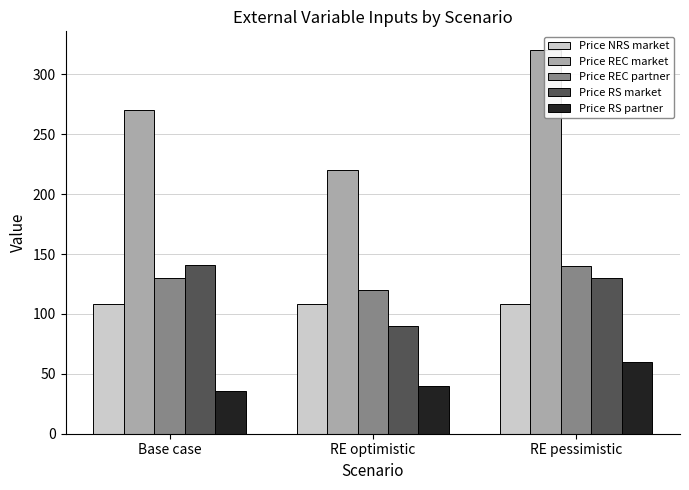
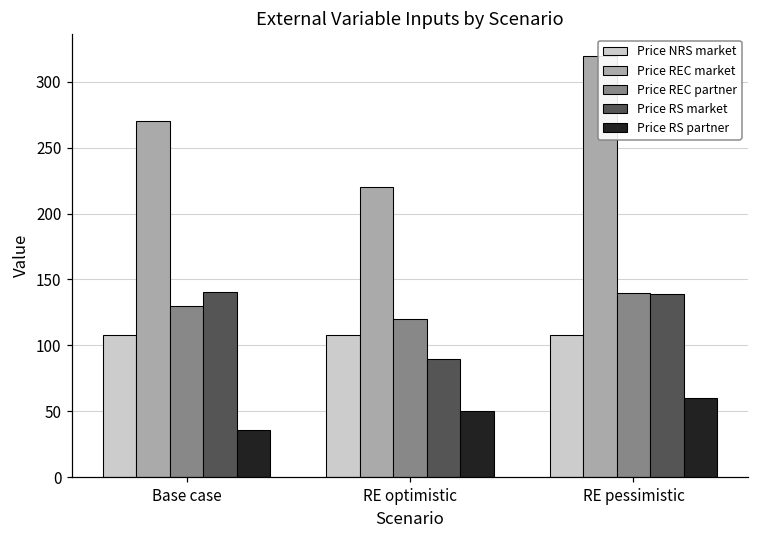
Price RS partner, RE optimistic: 40 -> 50
Price RS market, RE pessimistic: 130 -> 139
